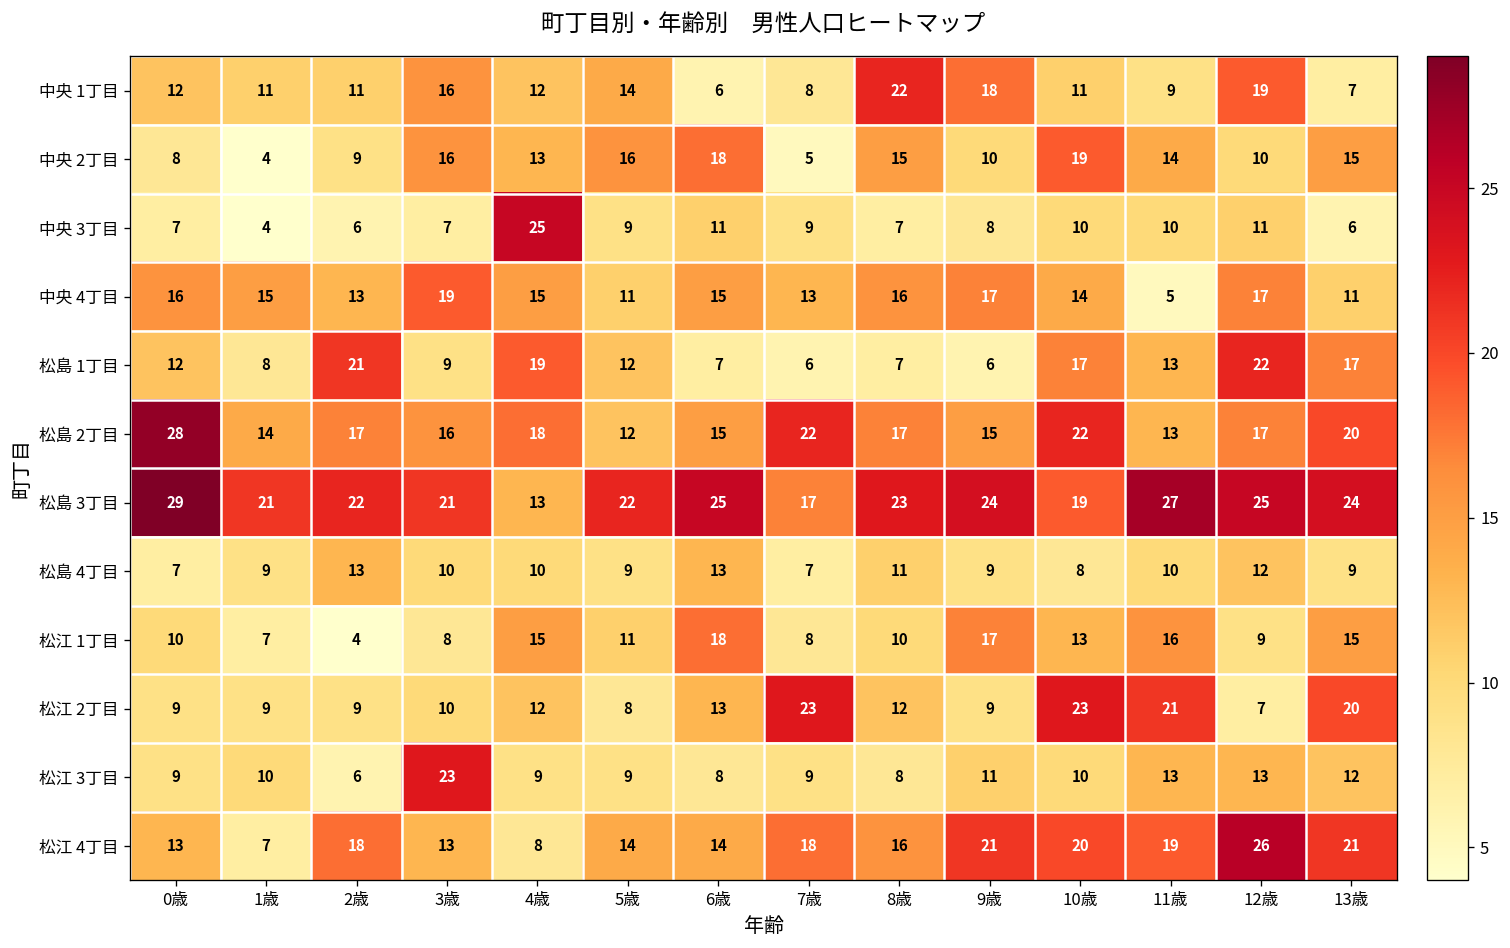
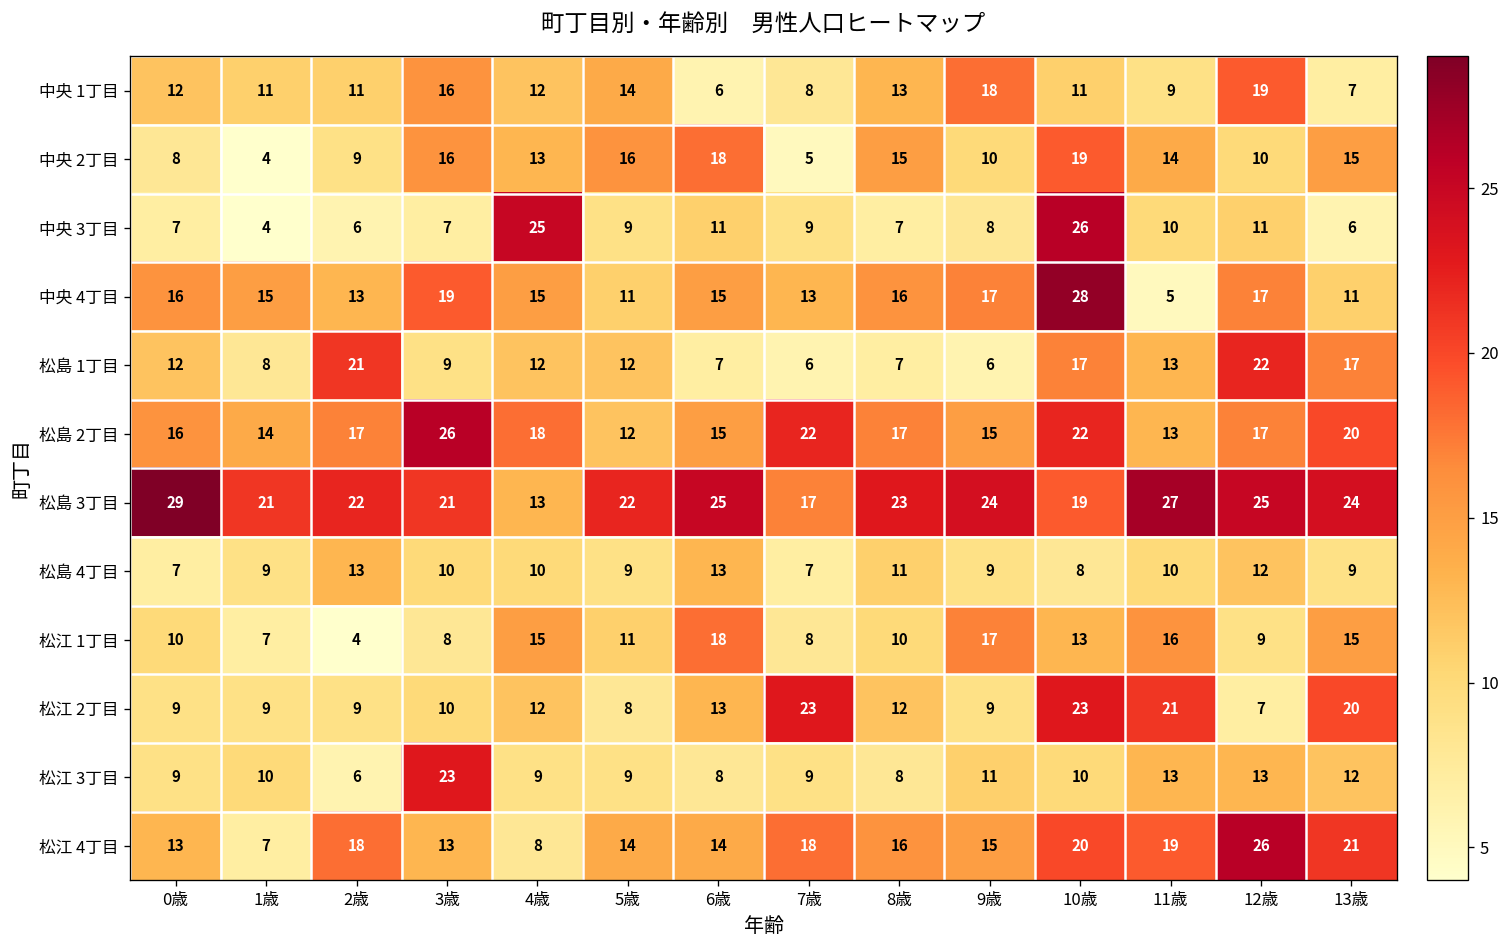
中央 1丁目, 8歳: 22 -> 13
中央 3丁目, 10歳: 10 -> 26
中央 4丁目, 10歳: 14 -> 28
松島 1丁目, 4歳: 19 -> 12
松島 2丁目, 0歳: 28 -> 16
松島 2丁目, 3歳: 16 -> 26
松江 4丁目, 9歳: 21 -> 15
